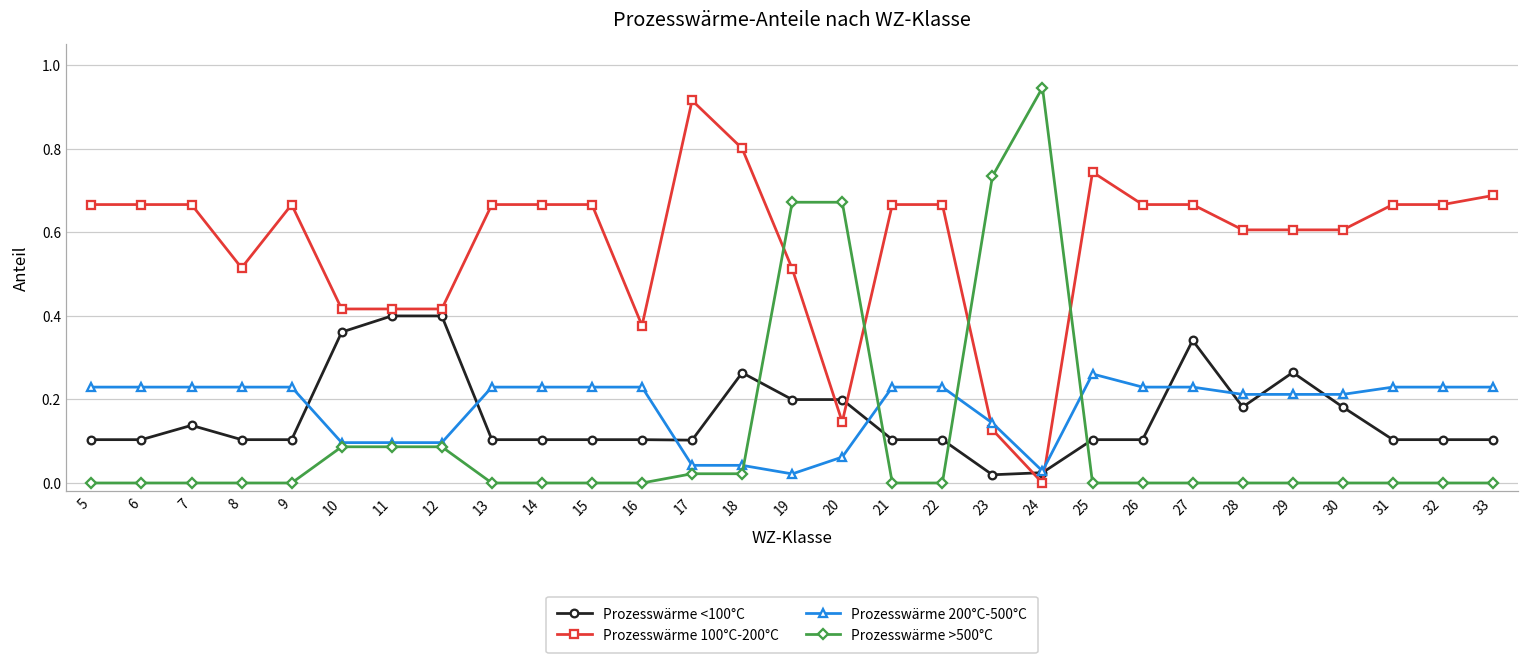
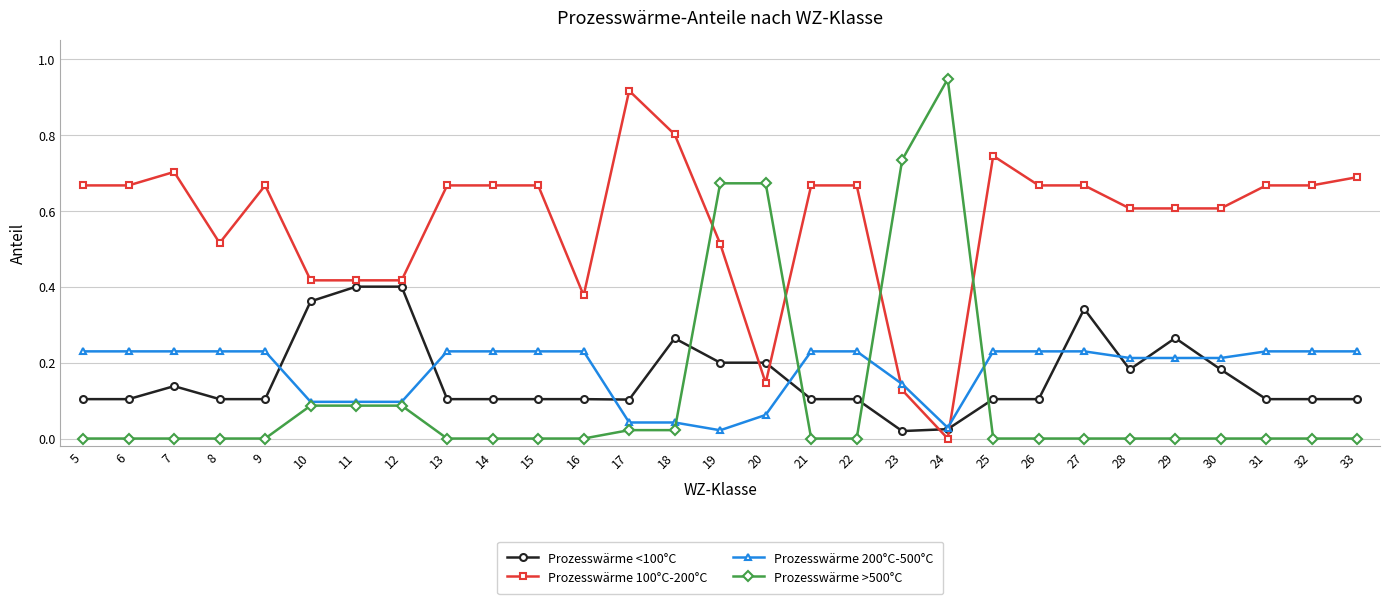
Prozesswärme 100°C-200°C, 7: 0.67 -> 0.70
Prozesswärme 200°C-500°C, 25: 0.26 -> 0.23
